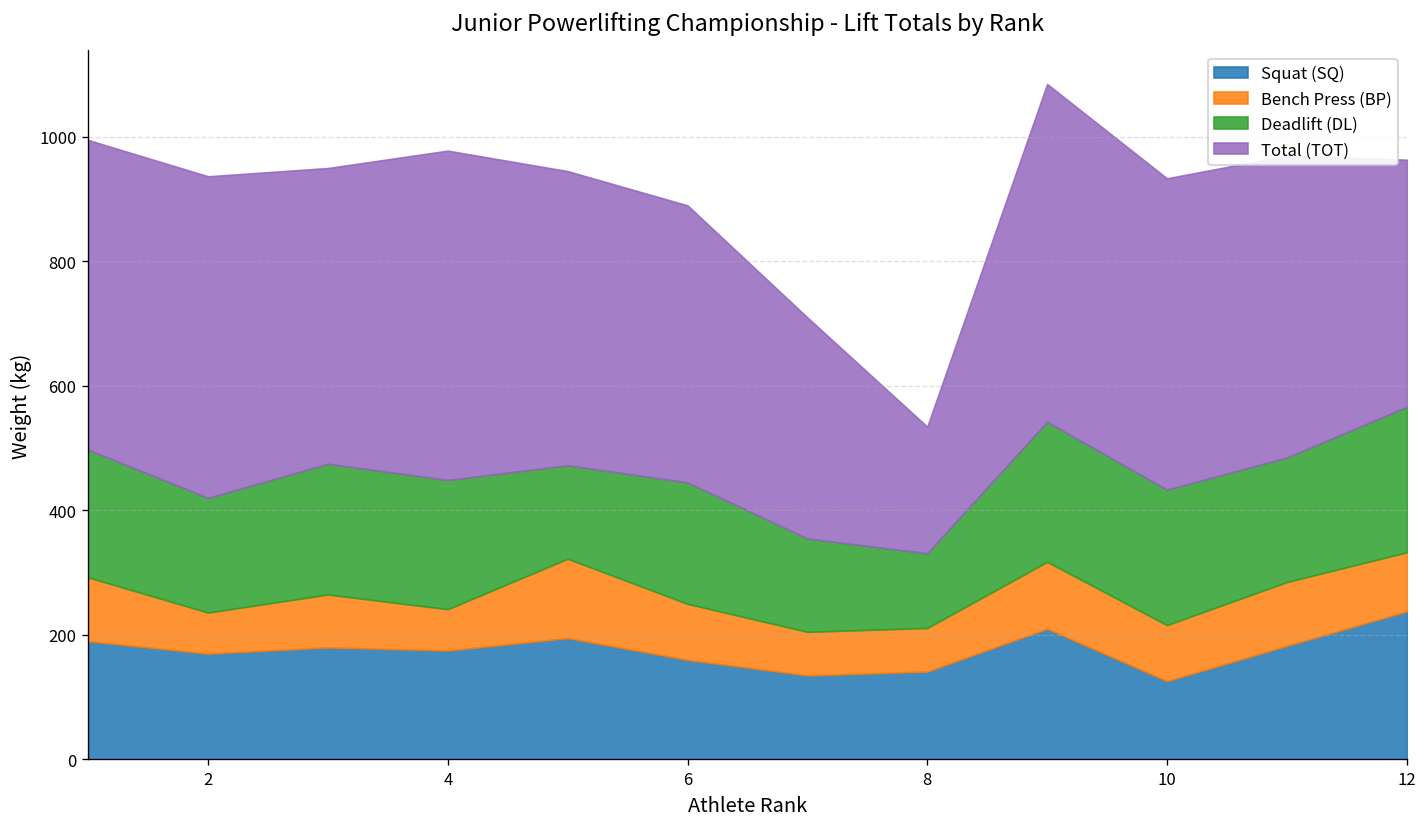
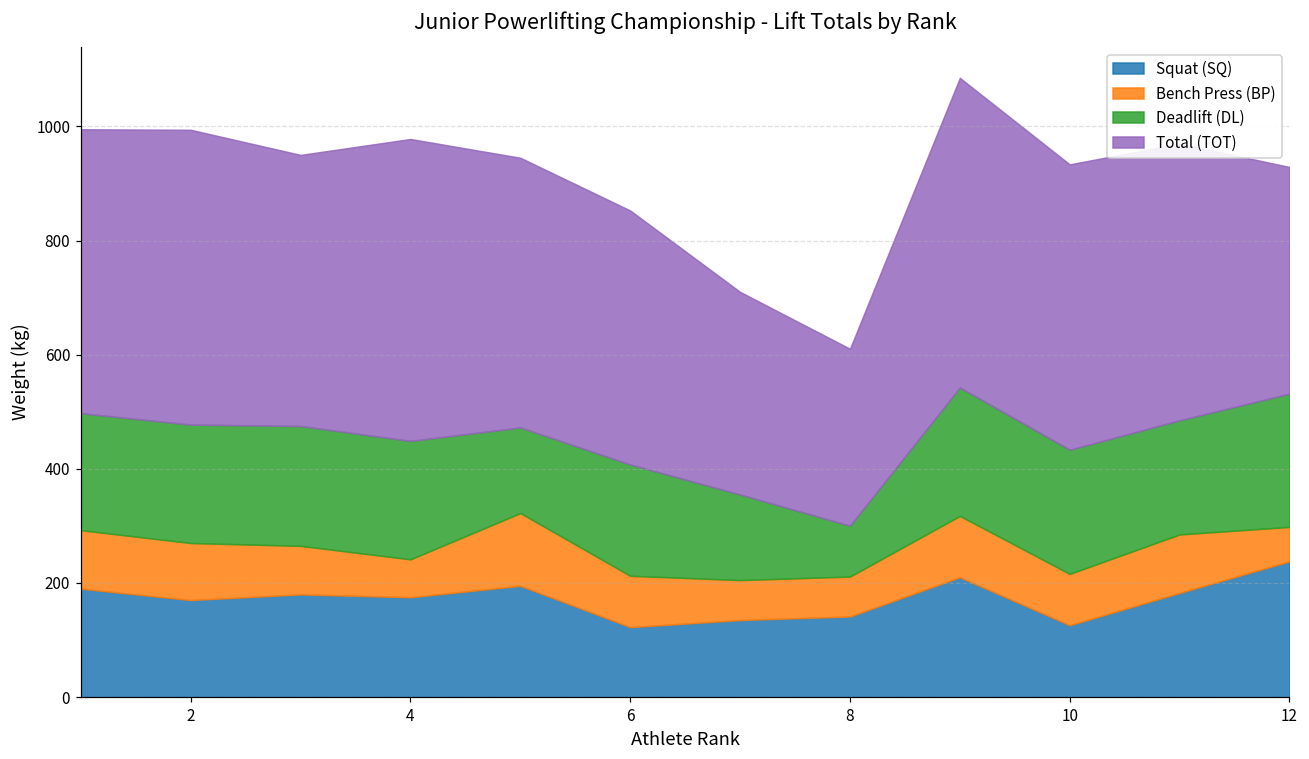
Bench Press (BP), 2: 70 -> 100
Deadlift (DL), 2: 180 -> 210
Squat (SQ), 6: 160 -> 120
Deadlift (DL), 8: 120 -> 90
Total (TOT), 8: 200 -> 310
Bench Press (BP), 12: 100 -> 60
